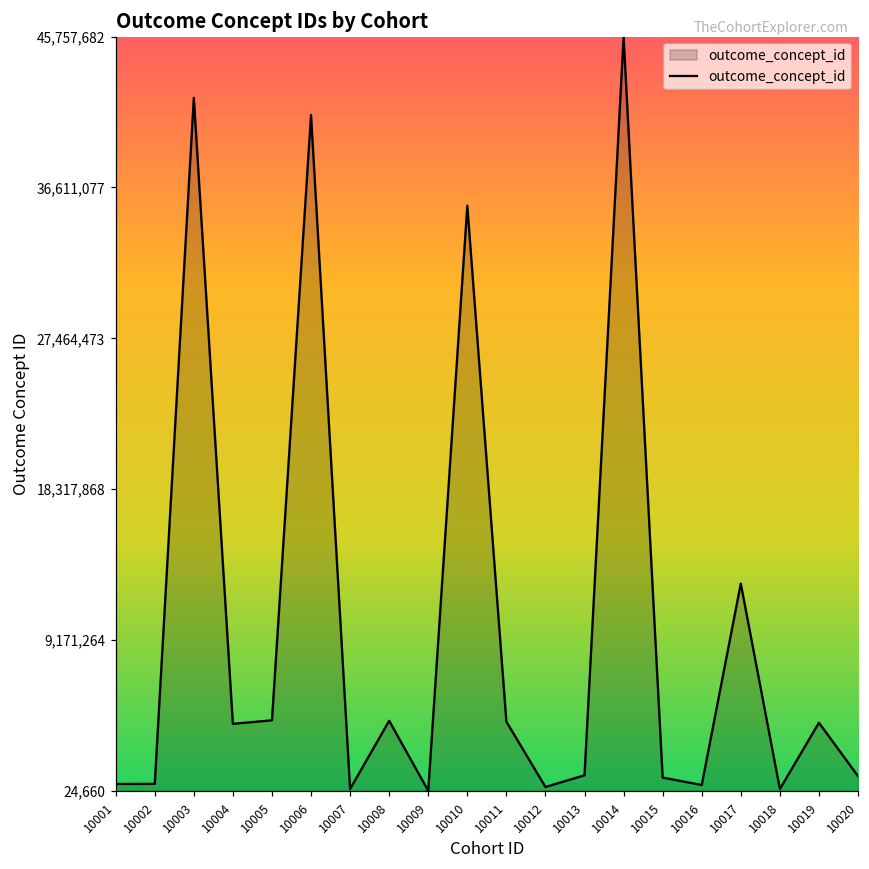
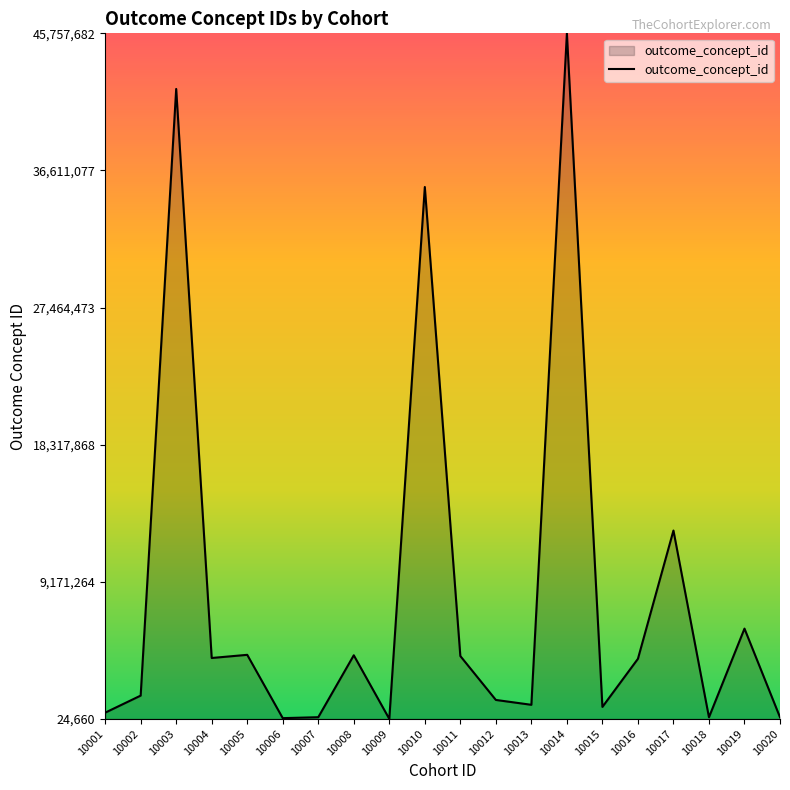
10002: 400,000 -> 1,600,000
10006: 41,000,000 -> 100,000
10012: 300,000 -> 1,300,000
10016: 400,000 -> 4,000,000
10019: 4,200,000 -> 6,000,000
10020: 900,000 -> 100,000
